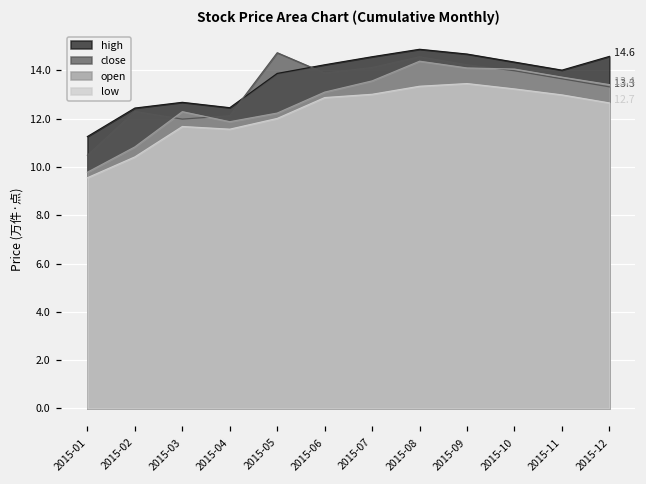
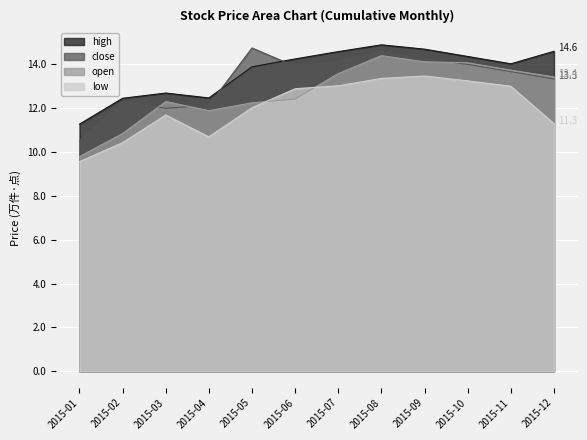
low, 2015-04: 11.6 -> 10.7
open, 2015-06: 13.1 -> 12.4
low, 2015-12: 12.7 -> 11.3
